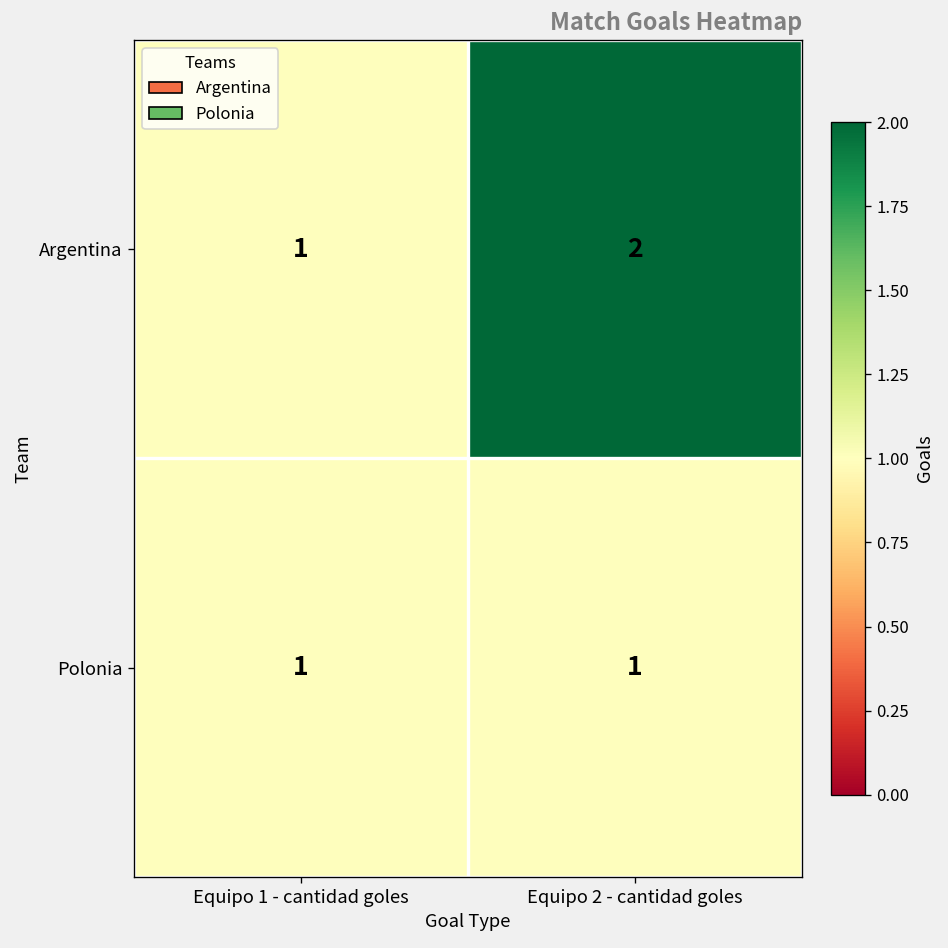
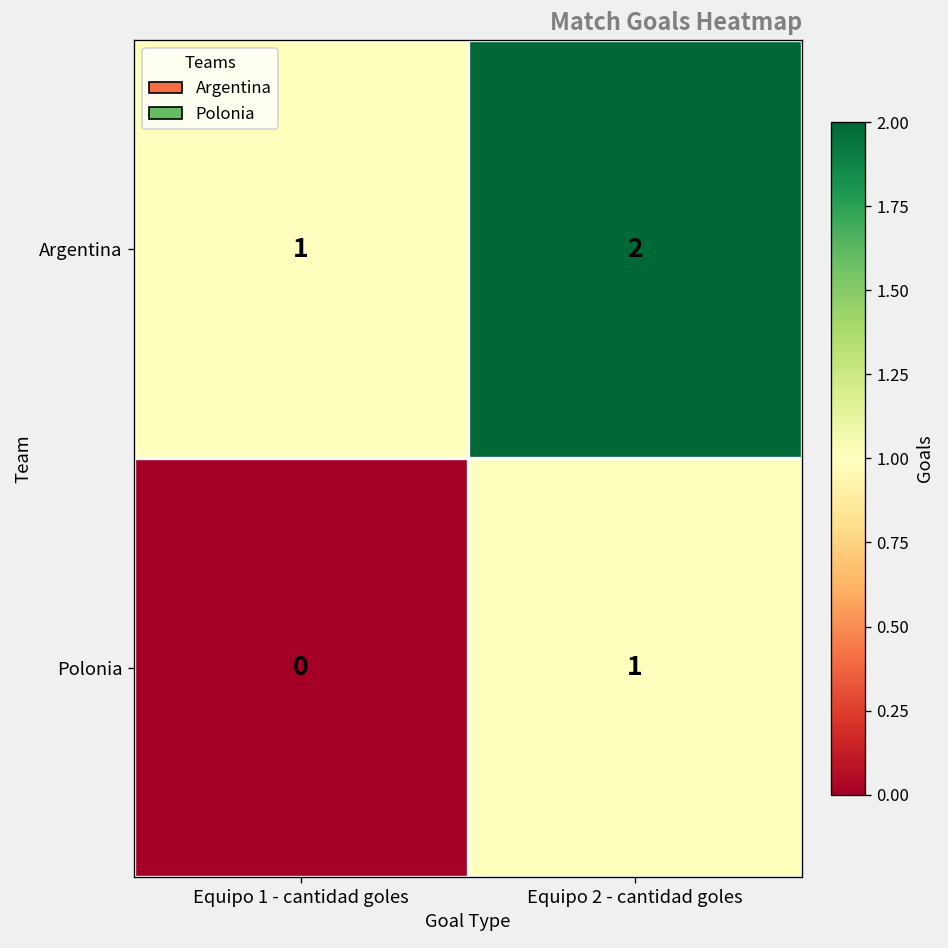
Polonia, Equipo 1 - cantidad goles: 1 -> 0
